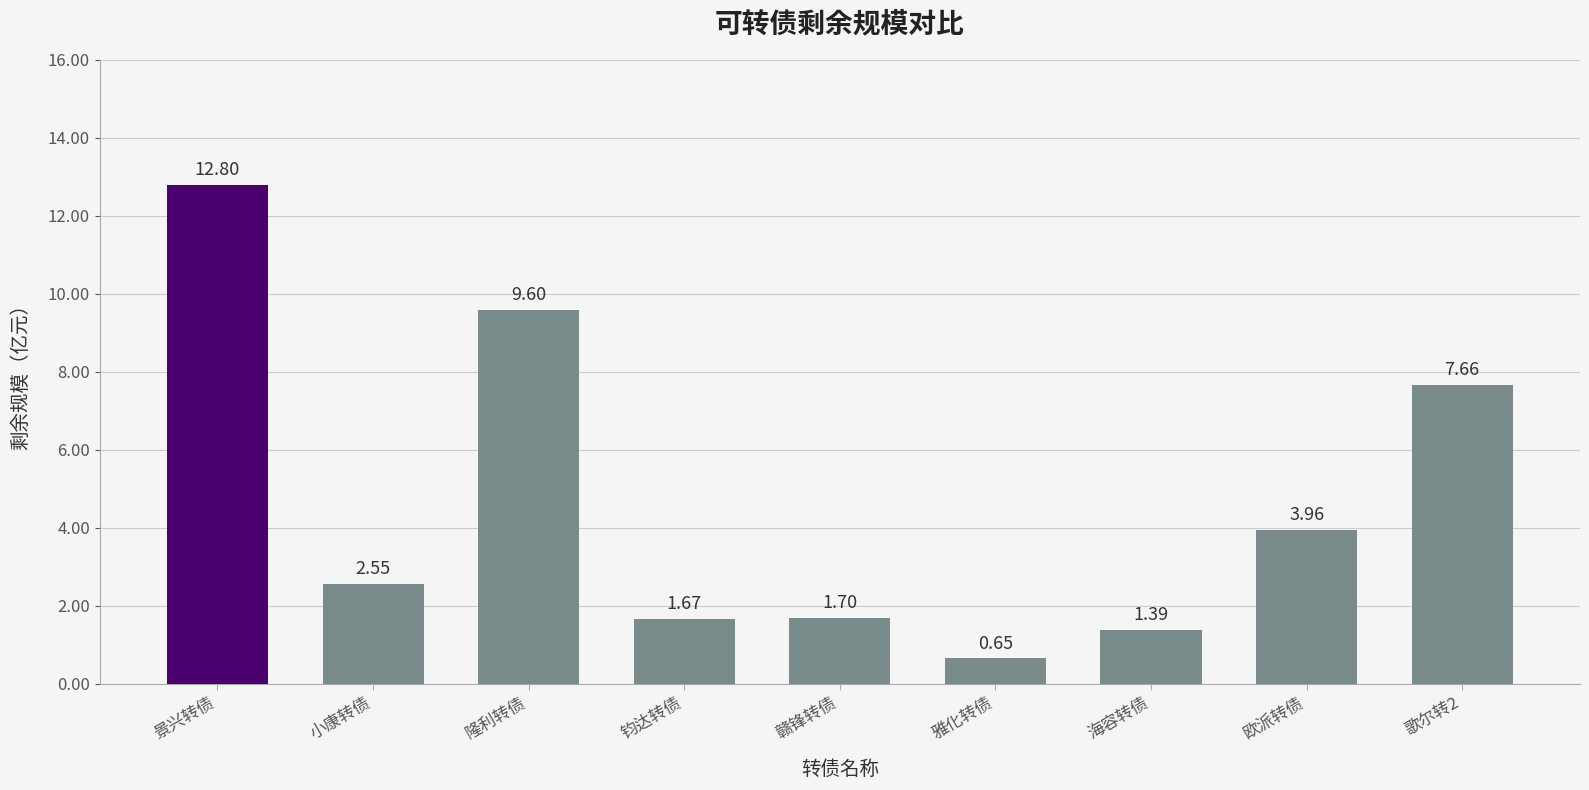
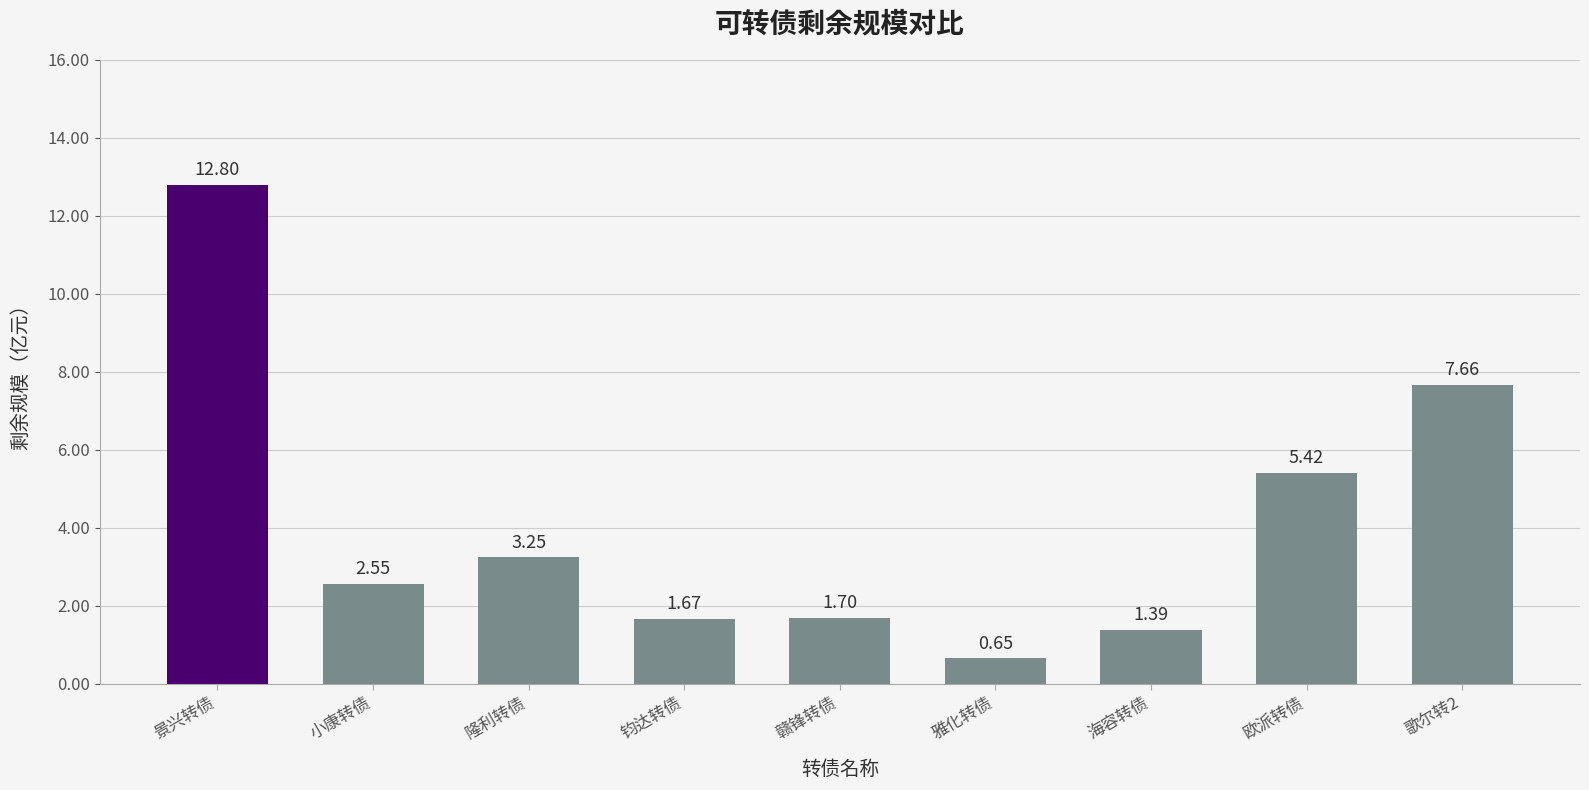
隆利转债: 9.60 -> 3.25
欧派转债: 3.96 -> 5.42
